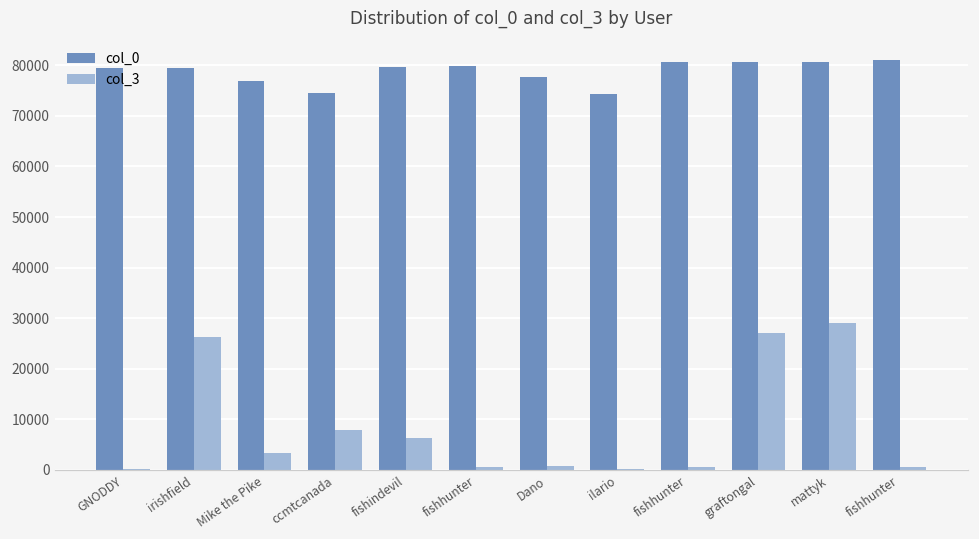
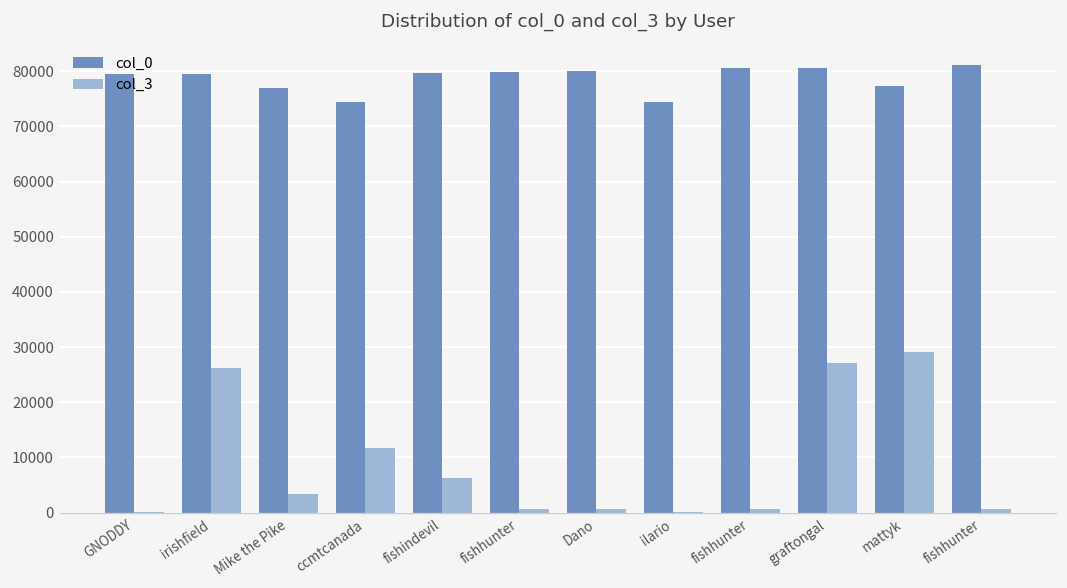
col_3, ccmtcanada: 8000 -> 12000
col_0, Dano: 78000 -> 80000
col_0, mattyk: 81000 -> 77000
